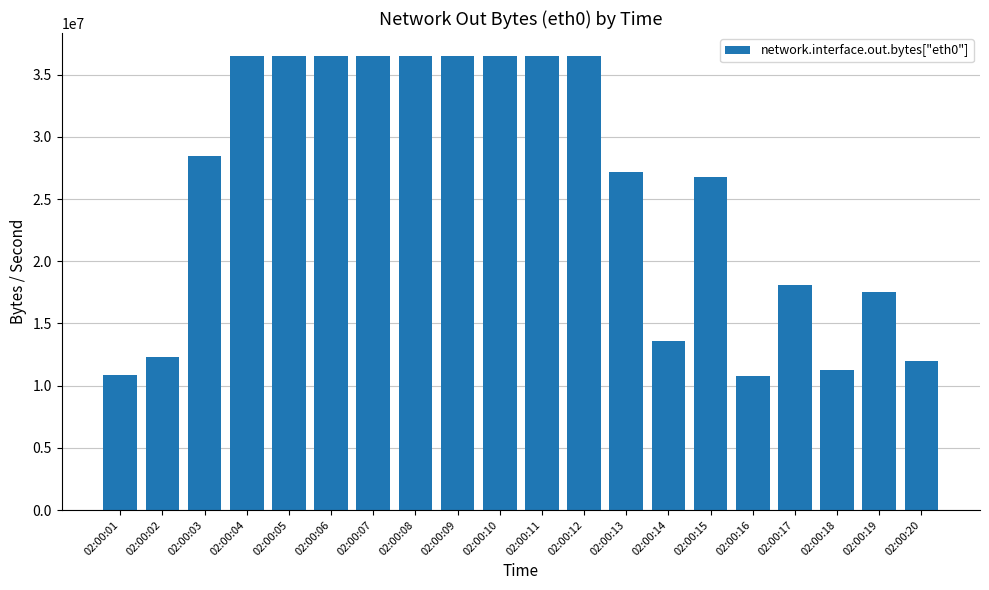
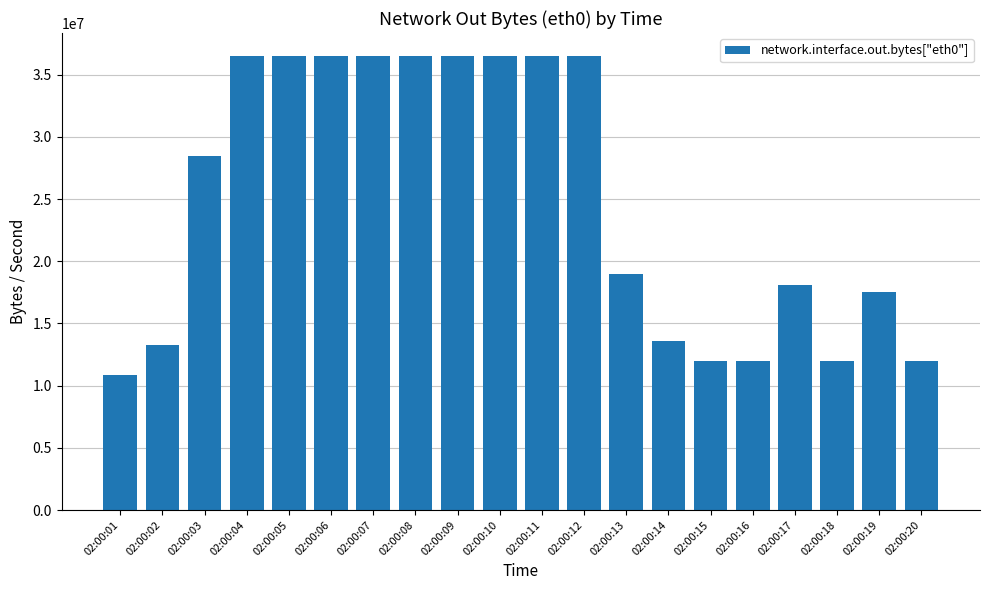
02:00:02: 12300000 -> 13300000
02:00:13: 27200000 -> 19000000
02:00:15: 26800000 -> 12000000
02:00:16: 10800000 -> 12000000
02:00:18: 11300000 -> 12000000
